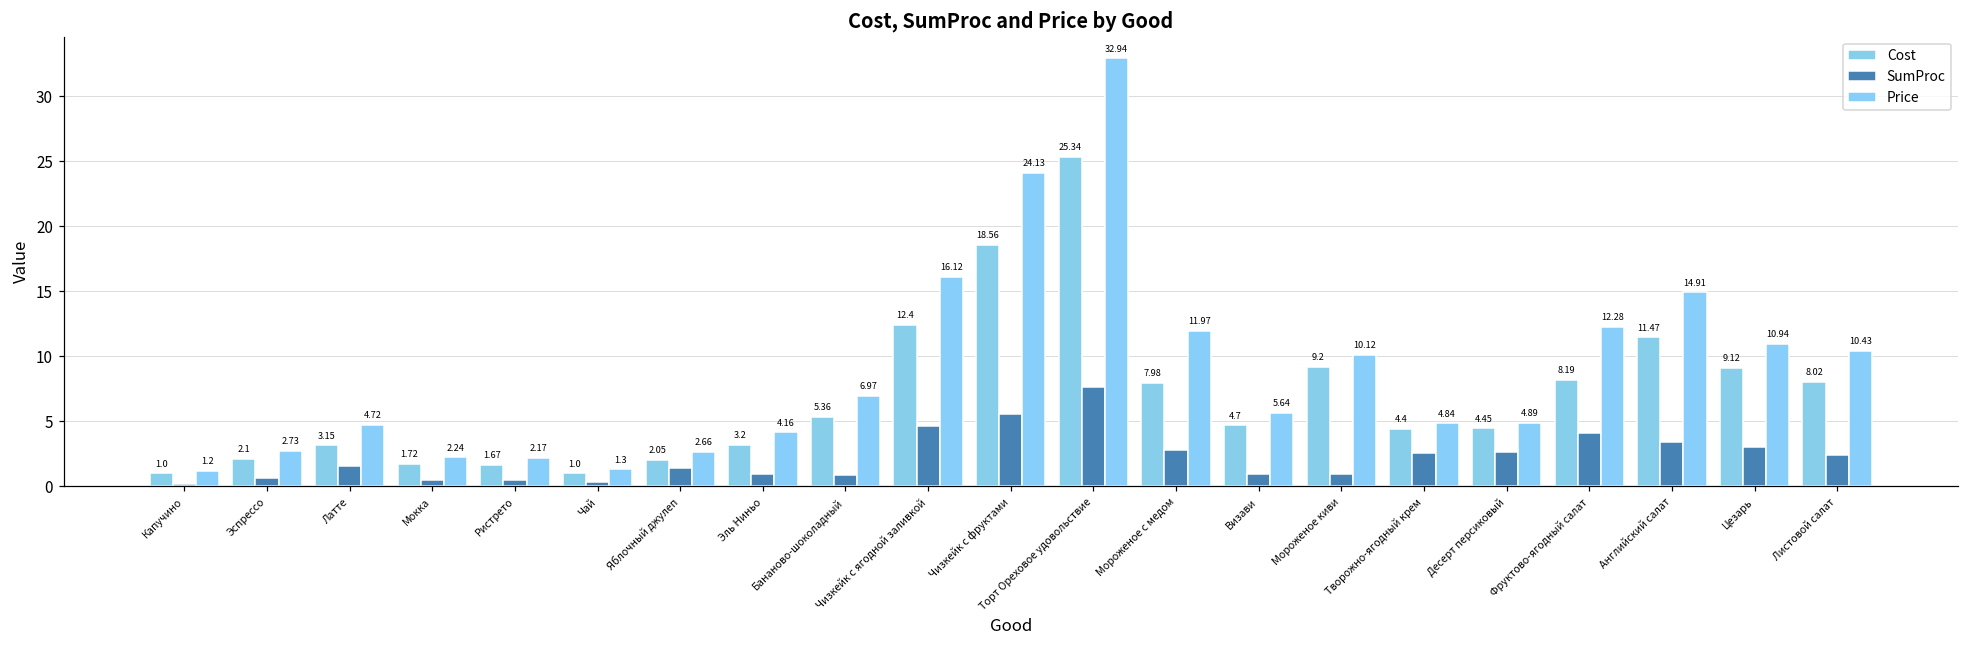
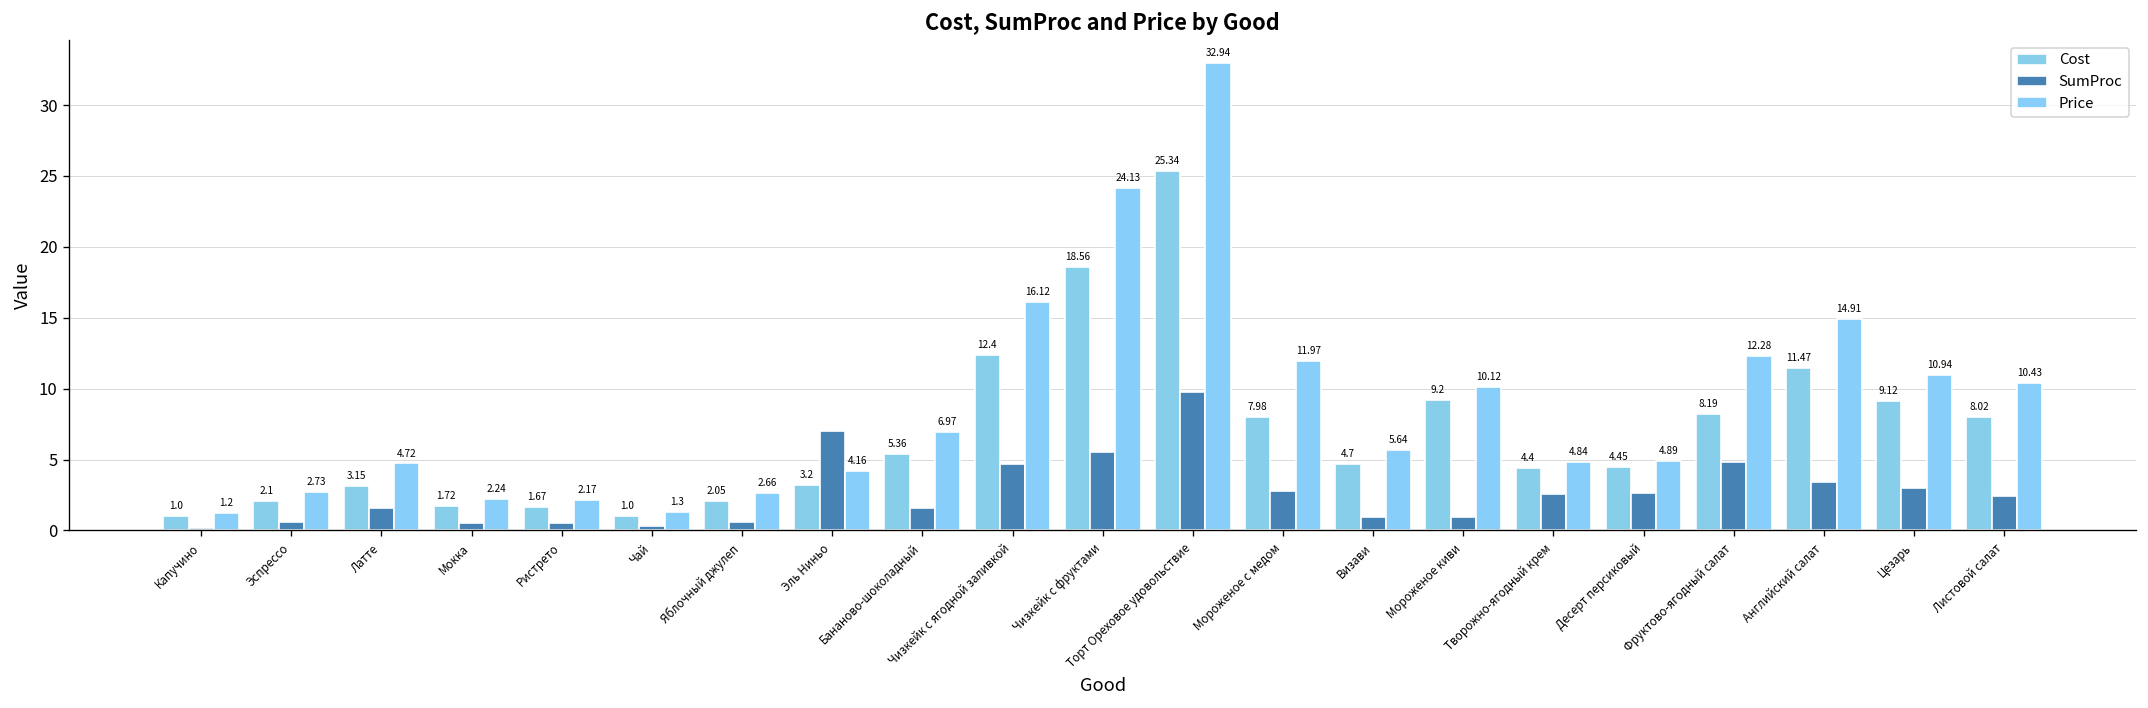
SumProc, Яблочный джулеп: 1.4 -> 0.6
SumProc, Эль Ниньо: 1.0 -> 7.0
SumProc, Бананово-шоколадный: 0.9 -> 1.6
SumProc, Торт Ореховое удовольствие: 7.6 -> 9.8
SumProc, Фруктово-ягодный салат: 4.1 -> 4.8
